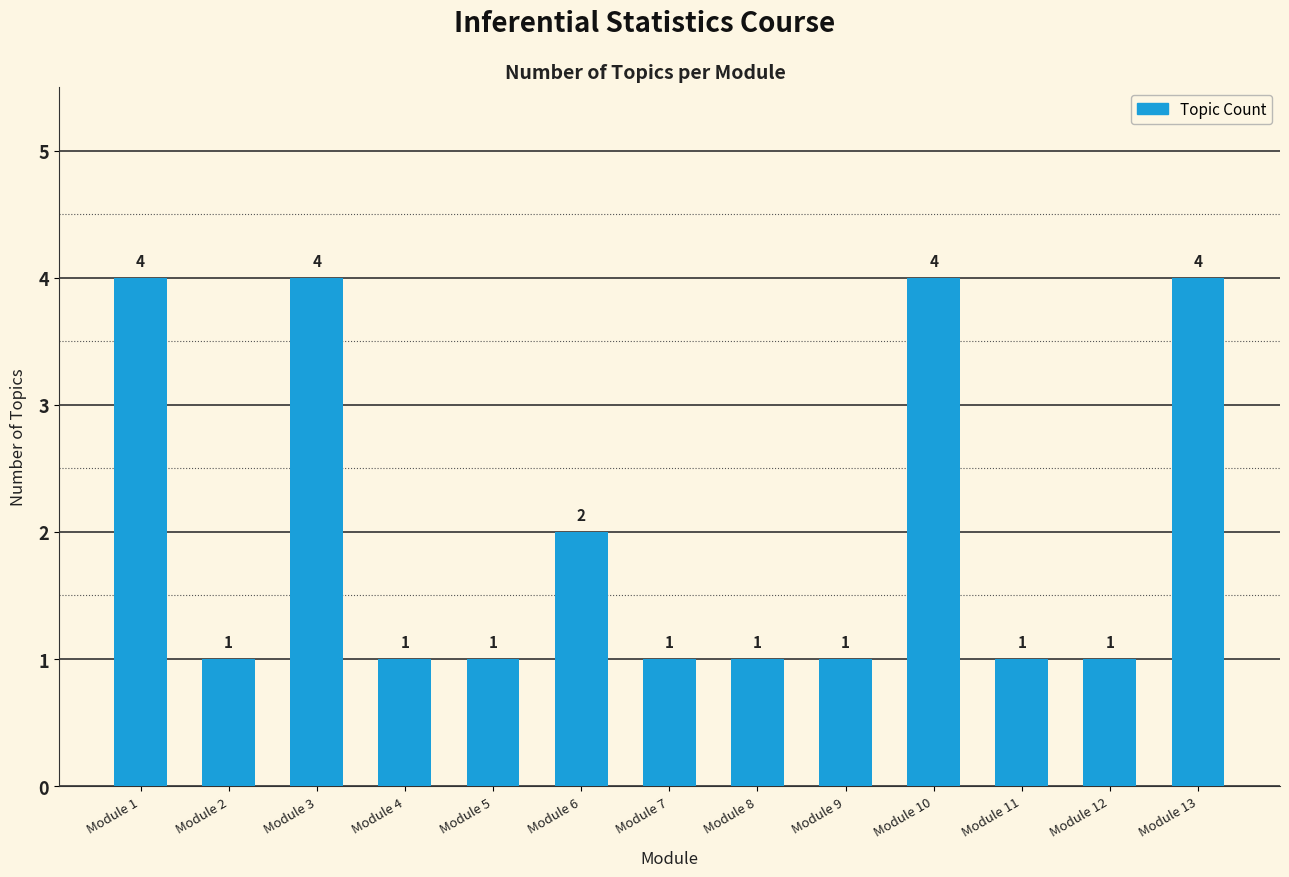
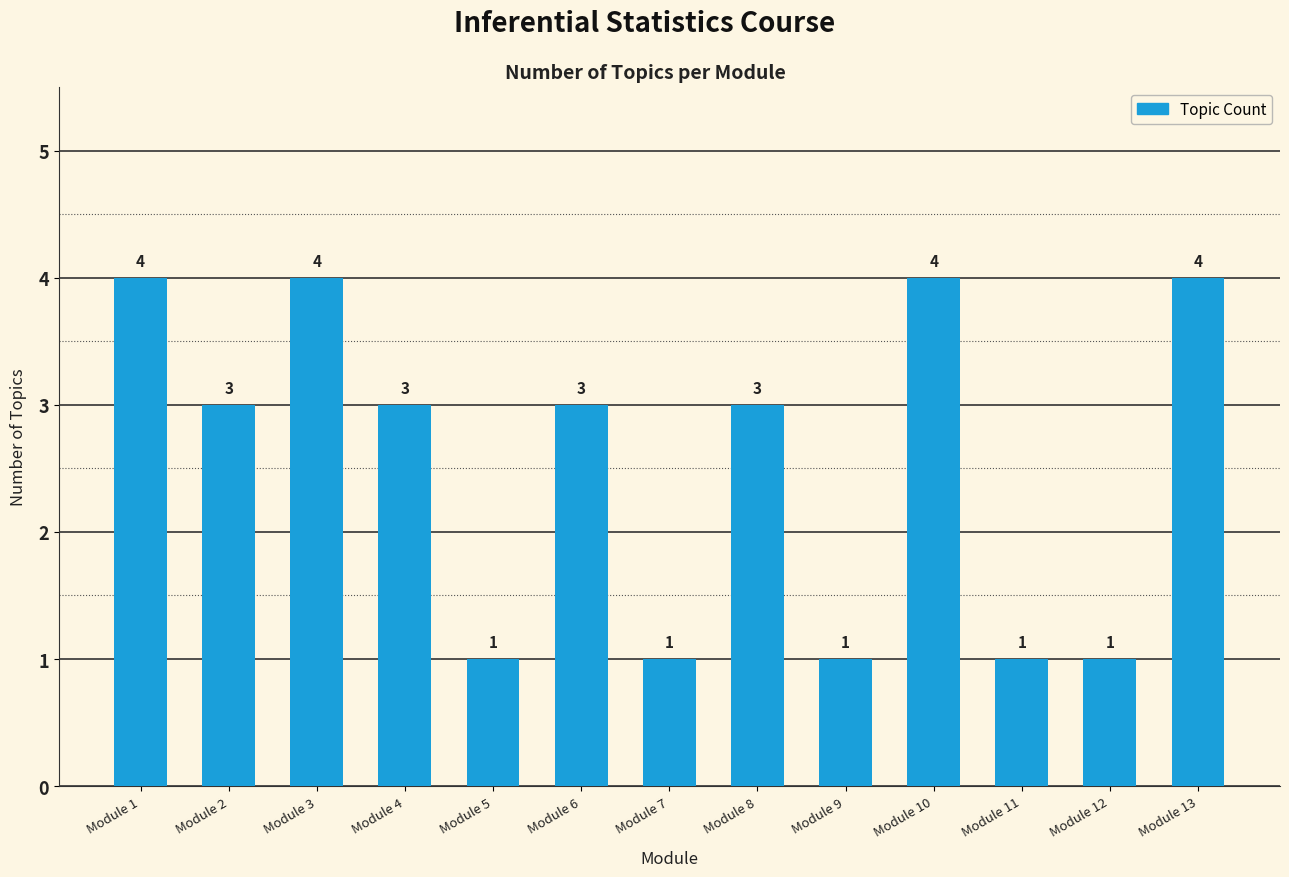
Module 2: 1 -> 3
Module 4: 1 -> 3
Module 6: 2 -> 3
Module 8: 1 -> 3
